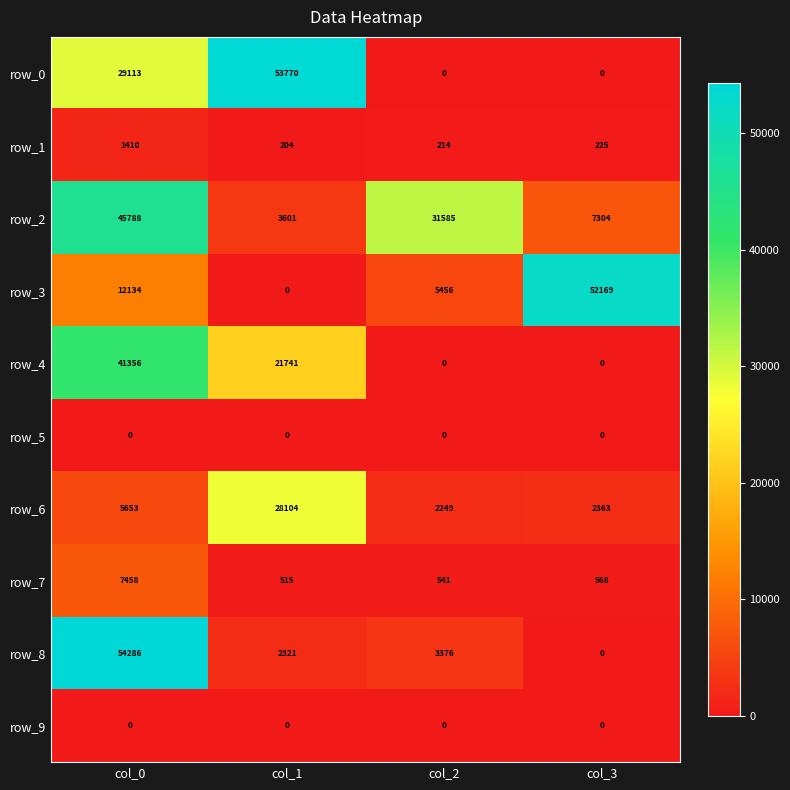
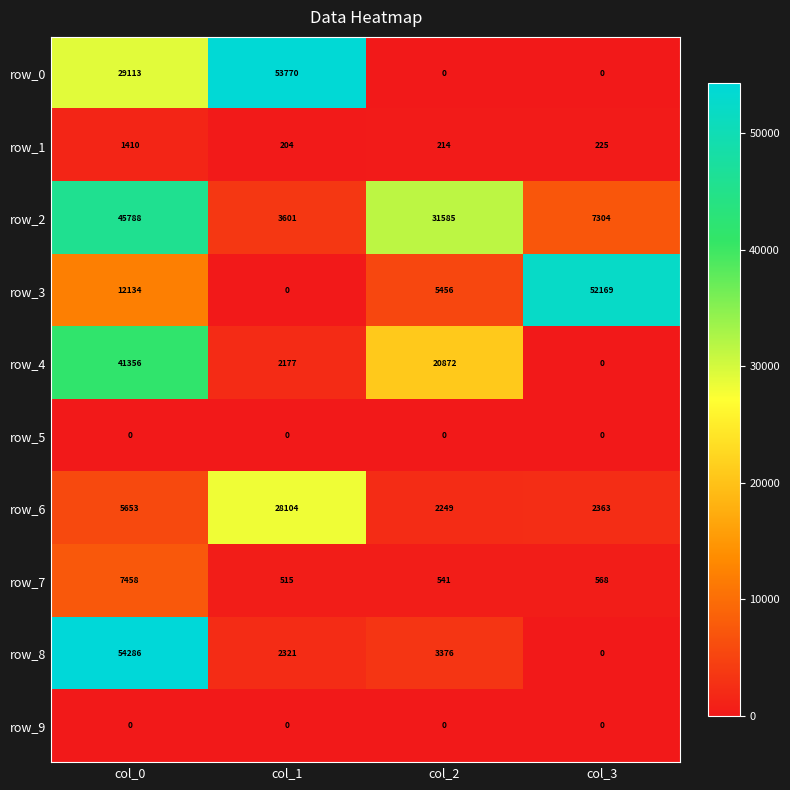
row_4, col_1: 21741 -> 2177
row_4, col_2: 0 -> 20872
